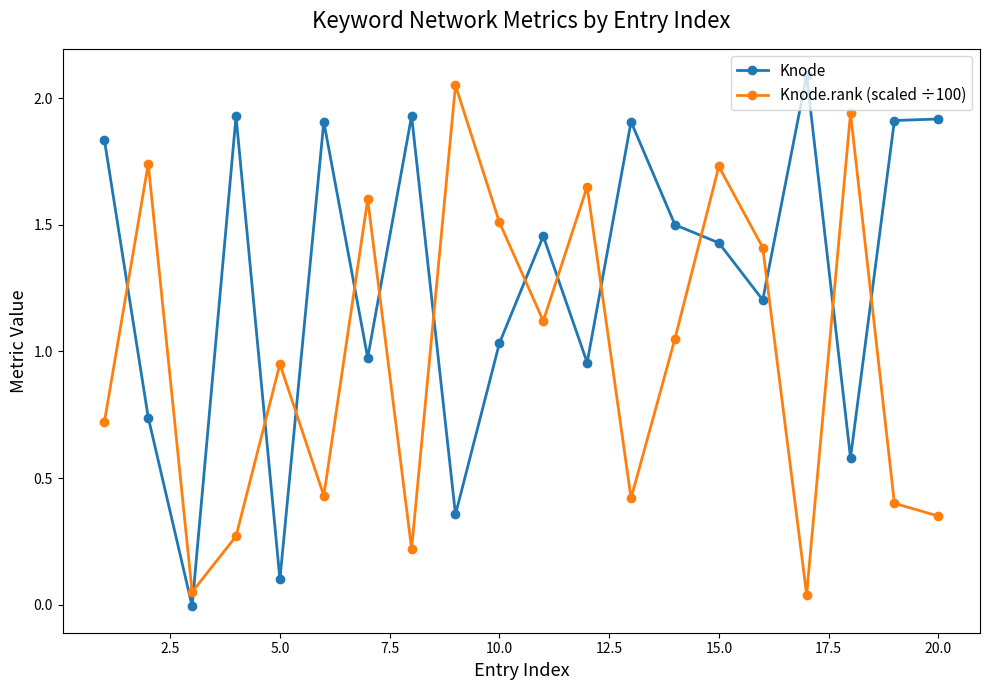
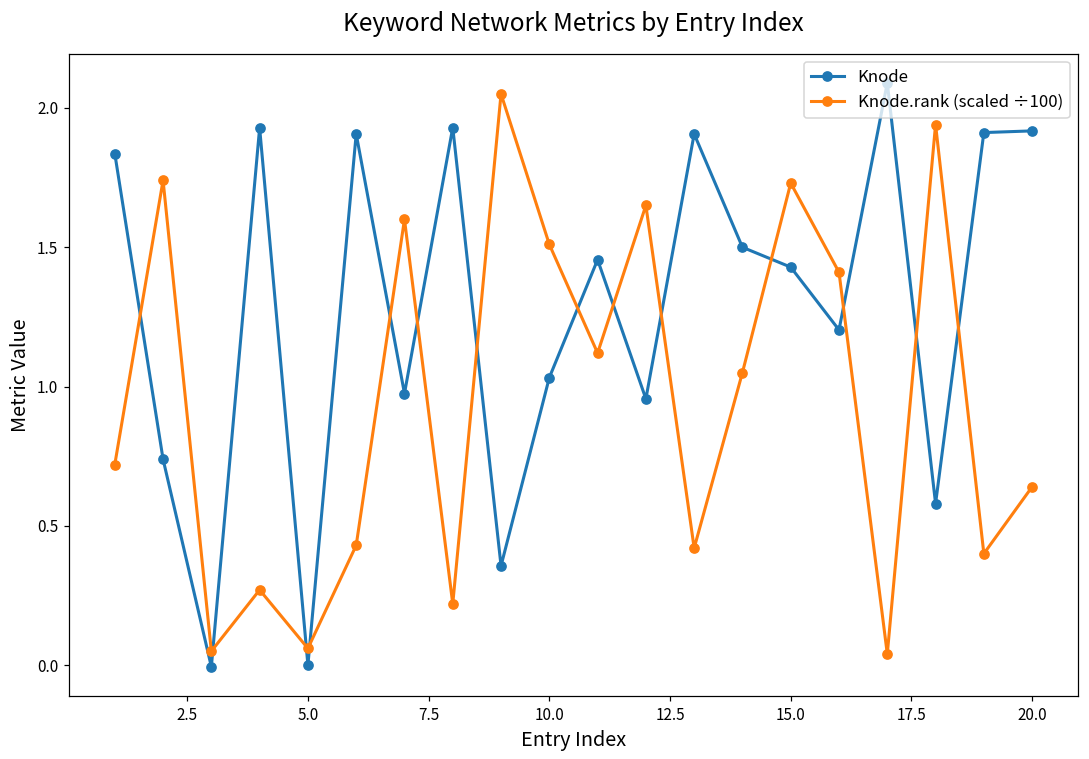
Knode, 5.0: 0.1 -> 0.0
Knode.rank (scaled ÷100), 5.0: 0.95 -> 0.06
Knode.rank (scaled ÷100), 20.0: 0.35 -> 0.64
